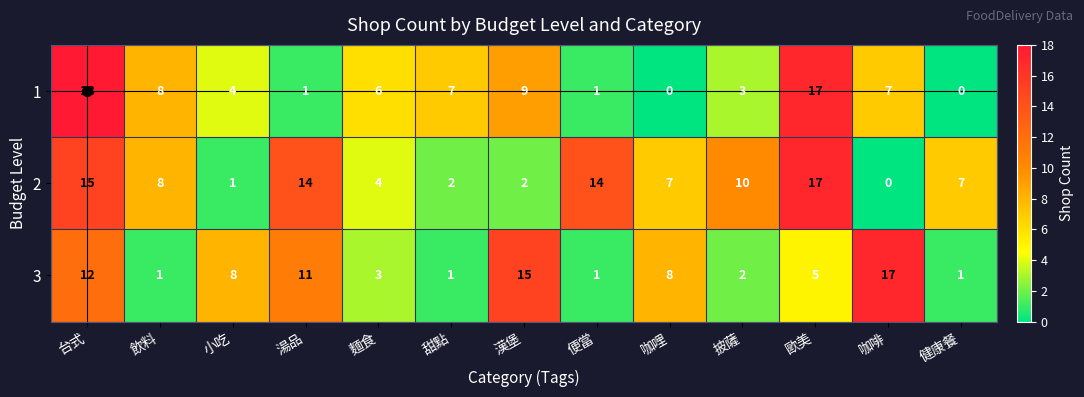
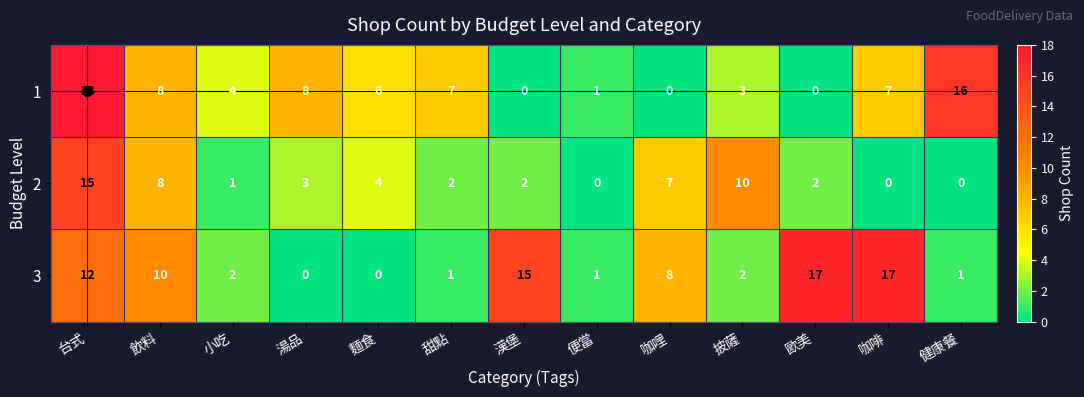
1, 湯品: 1 -> 8
1, 漢堡: 9 -> 0
1, 歐美: 17 -> 0
1, 健康餐: 0 -> 16
2, 湯品: 14 -> 3
2, 便當: 14 -> 0
2, 歐美: 17 -> 2
2, 健康餐: 7 -> 0
3, 飲料: 1 -> 10
3, 小吃: 8 -> 2
3, 湯品: 11 -> 0
3, 麵食: 3 -> 0
3, 歐美: 5 -> 17
